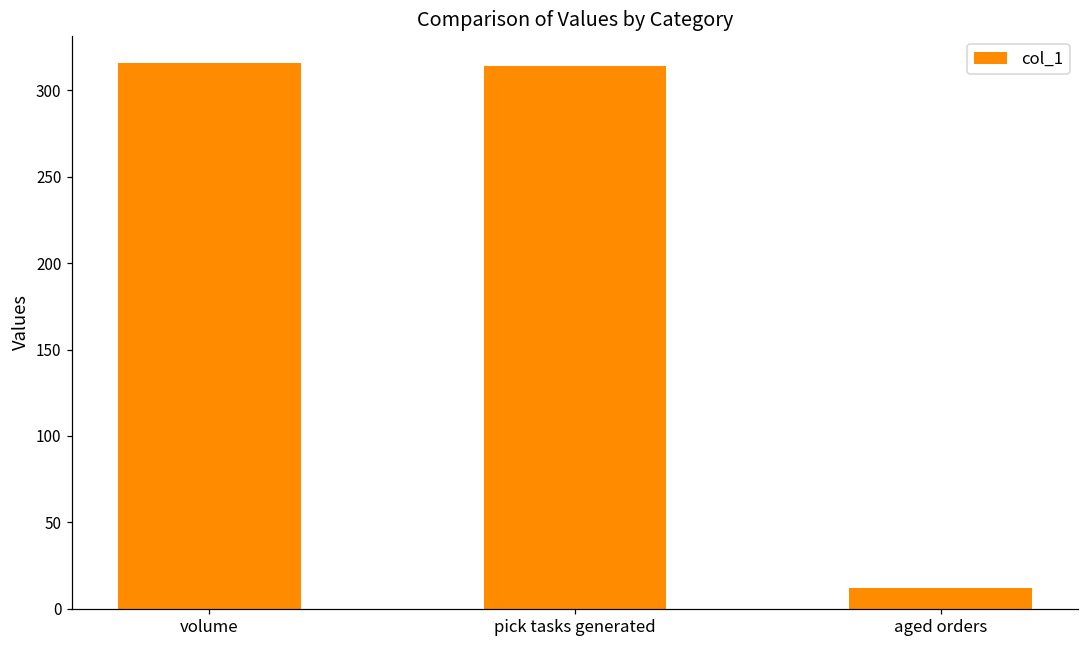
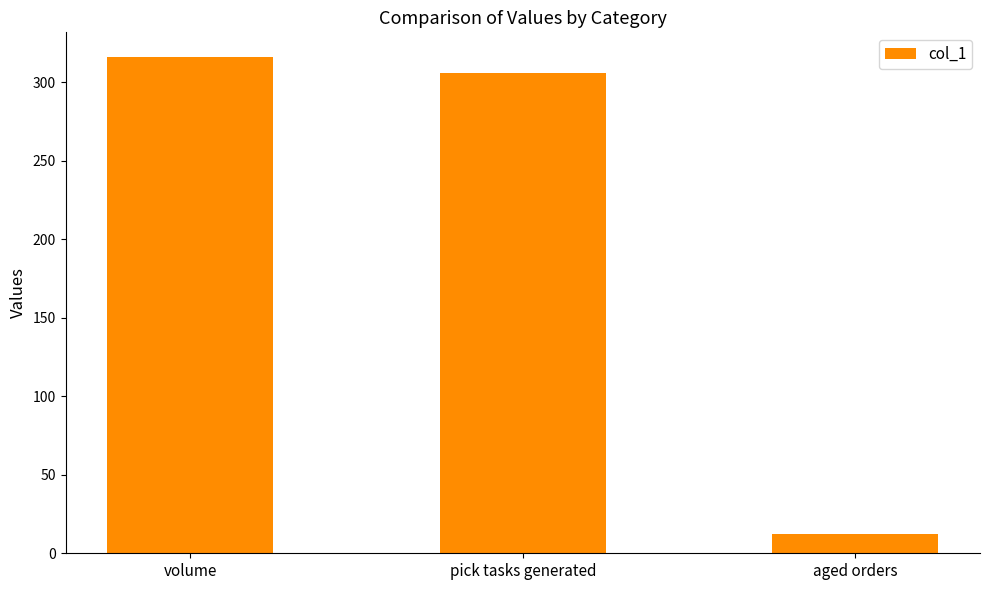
pick tasks generated: 314 -> 306
